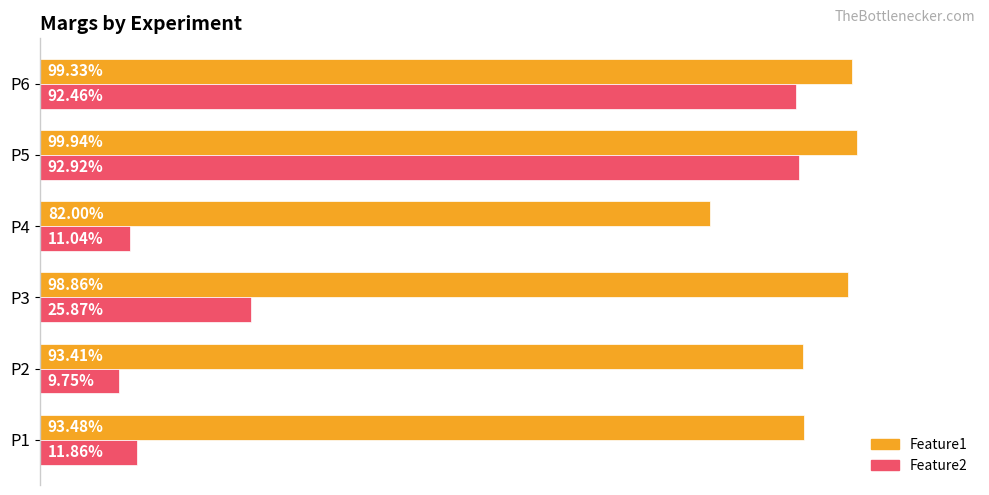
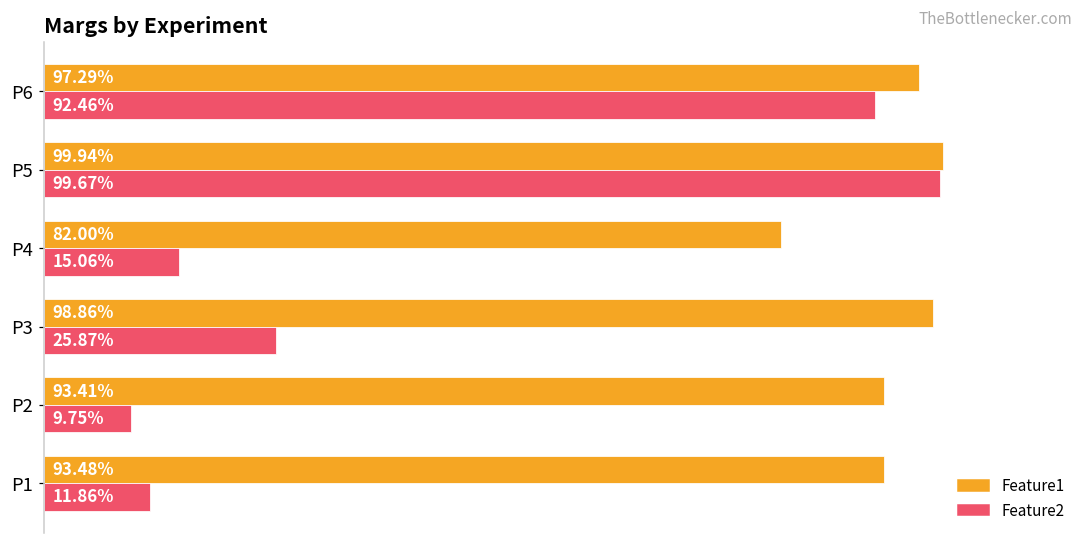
Feature1, P6: 99.33% -> 97.29%
Feature2, P5: 92.92% -> 99.67%
Feature2, P4: 11.04% -> 15.06%
